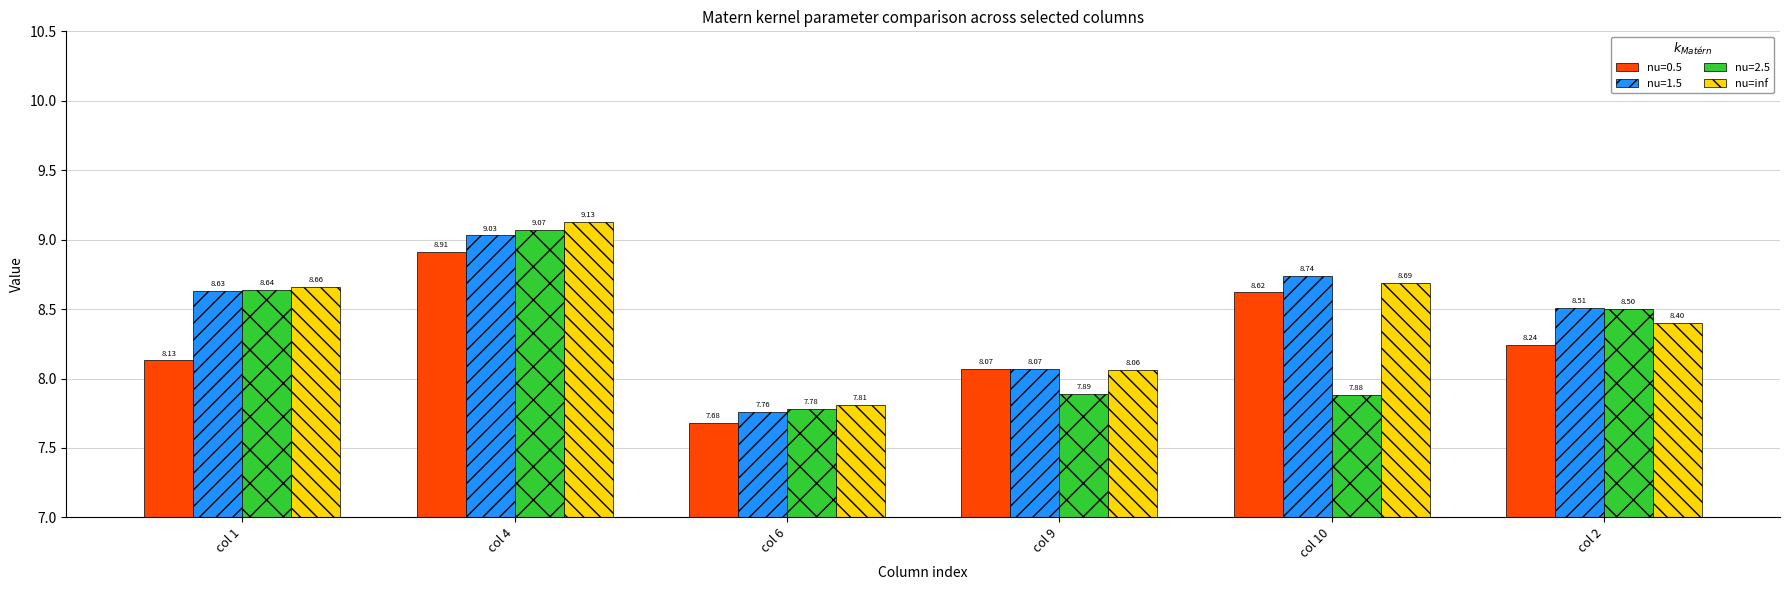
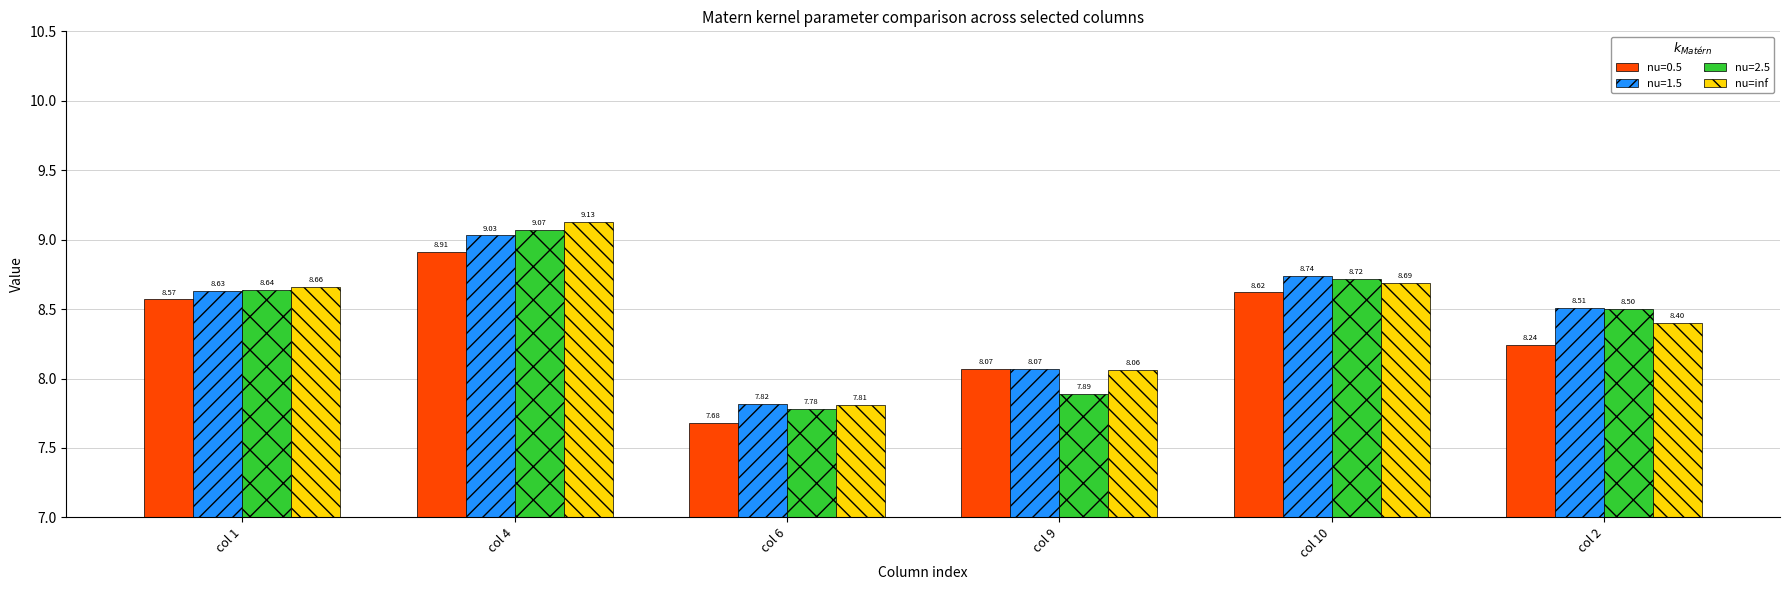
nu=0.5, col 1: 8.13 -> 8.57
nu=1.5, col 6: 7.76 -> 7.82
nu=2.5, col 10: 7.88 -> 8.72
